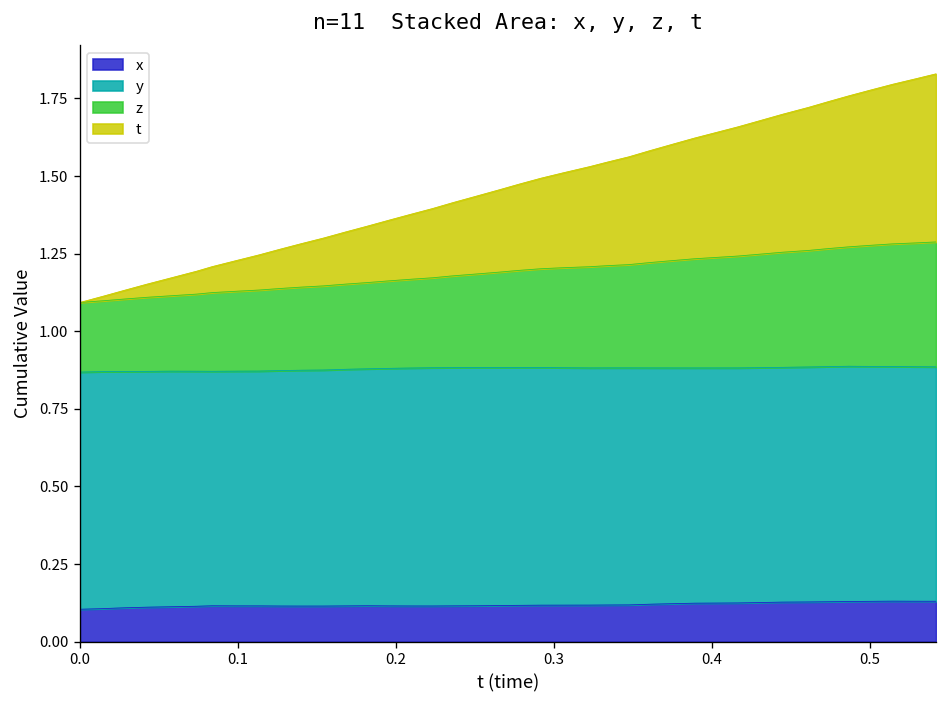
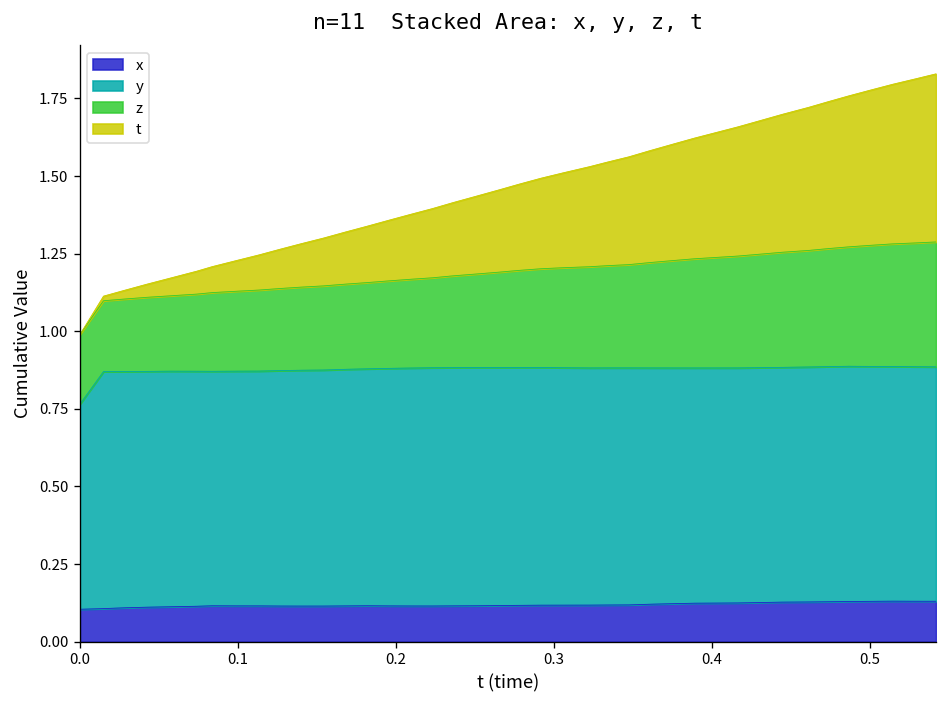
y, 0.0: 0.76 -> 0.66
